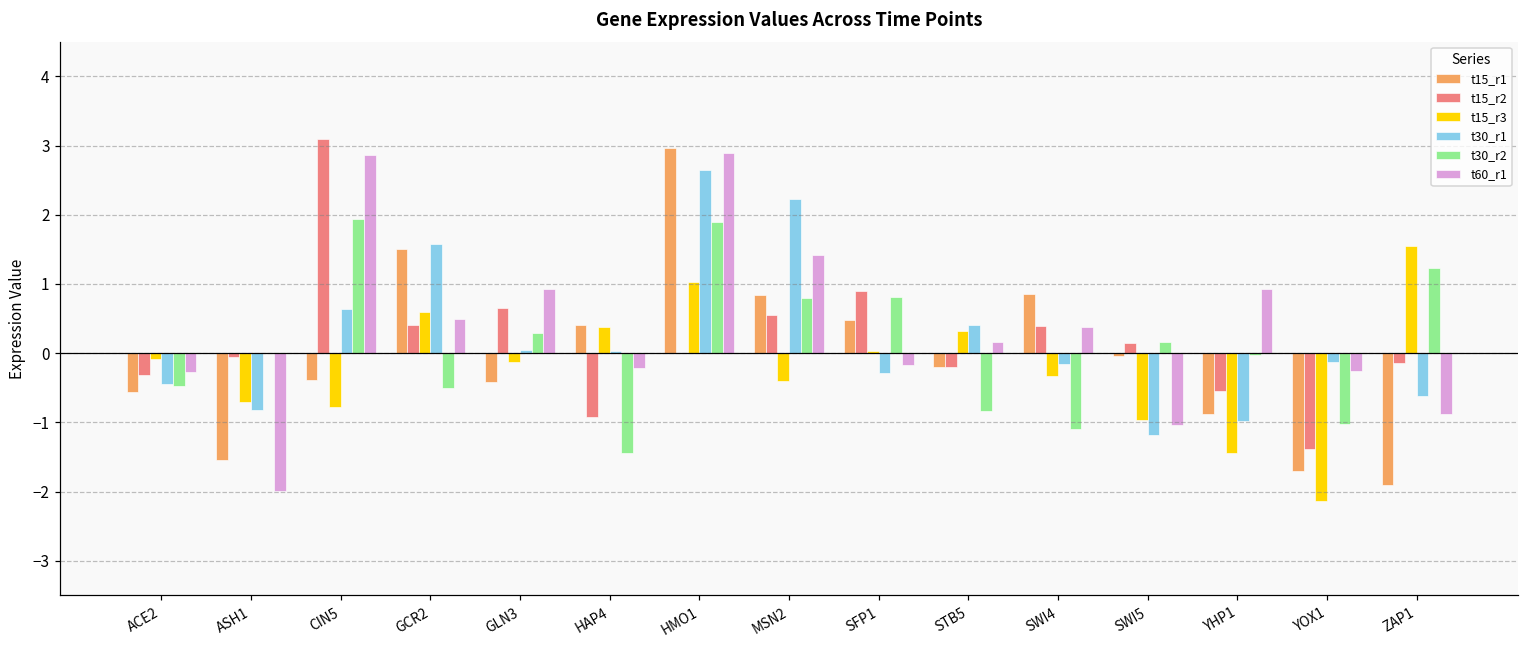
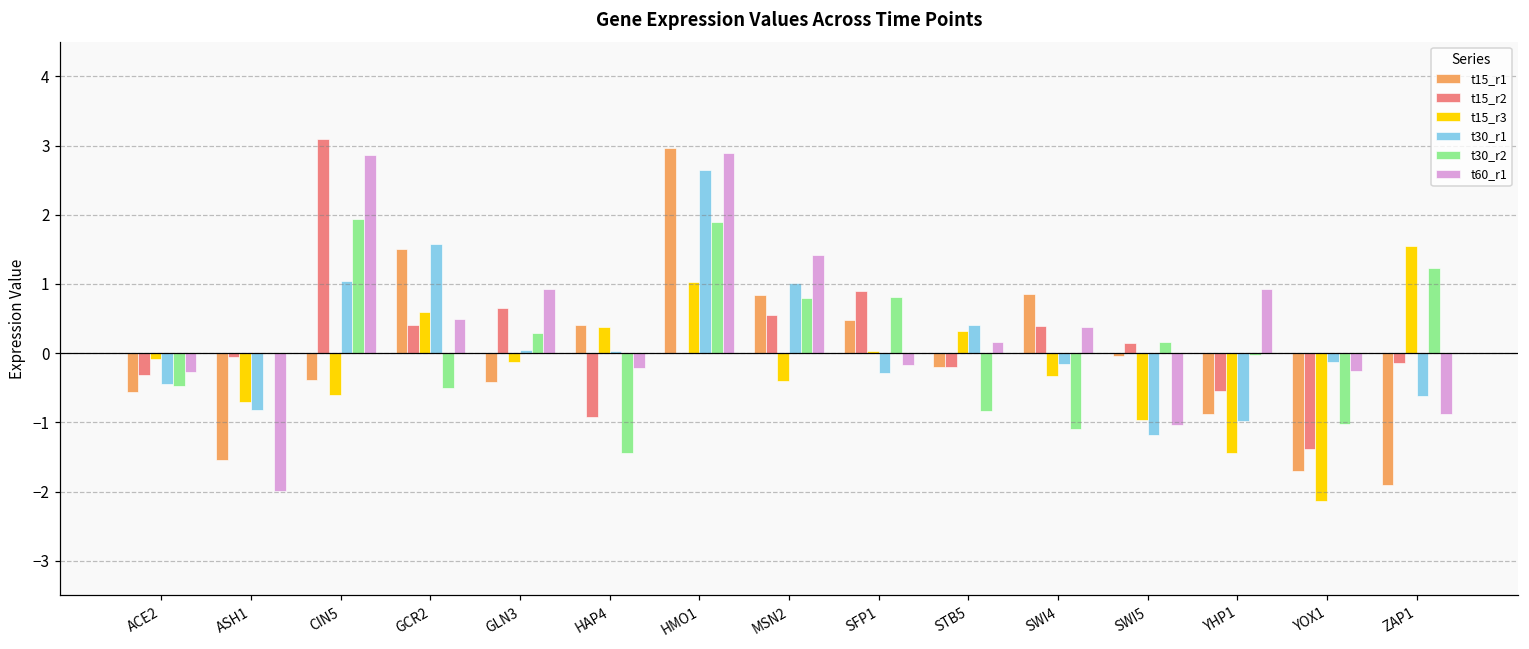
t15_r3, CIN5: -0.8 -> -0.6
t30_r1, CIN5: 0.6 -> 1.0
t30_r1, MSN2: 2.2 -> 1.0
